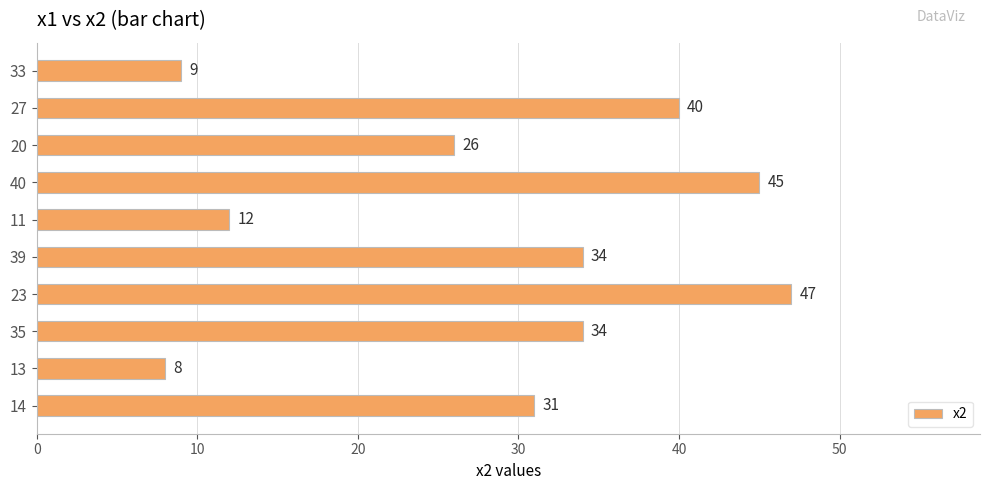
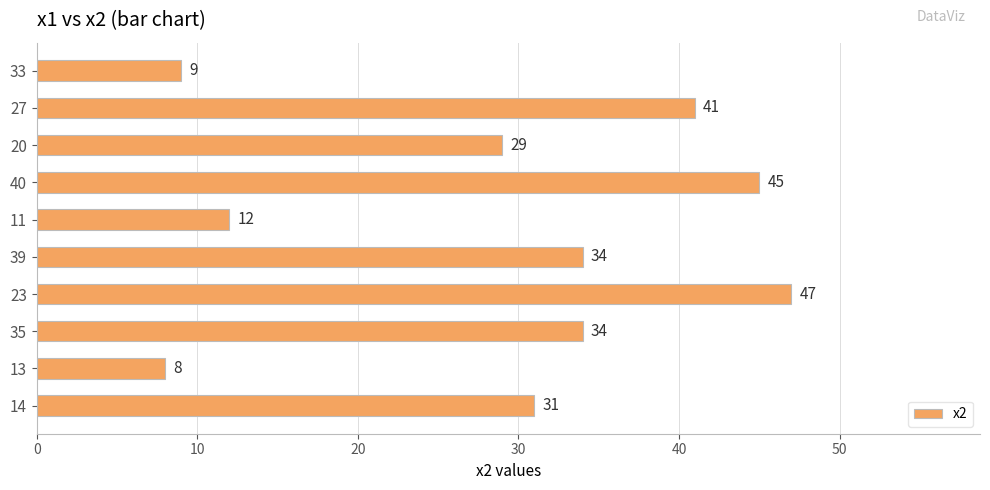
27: 40 -> 41
20: 26 -> 29
